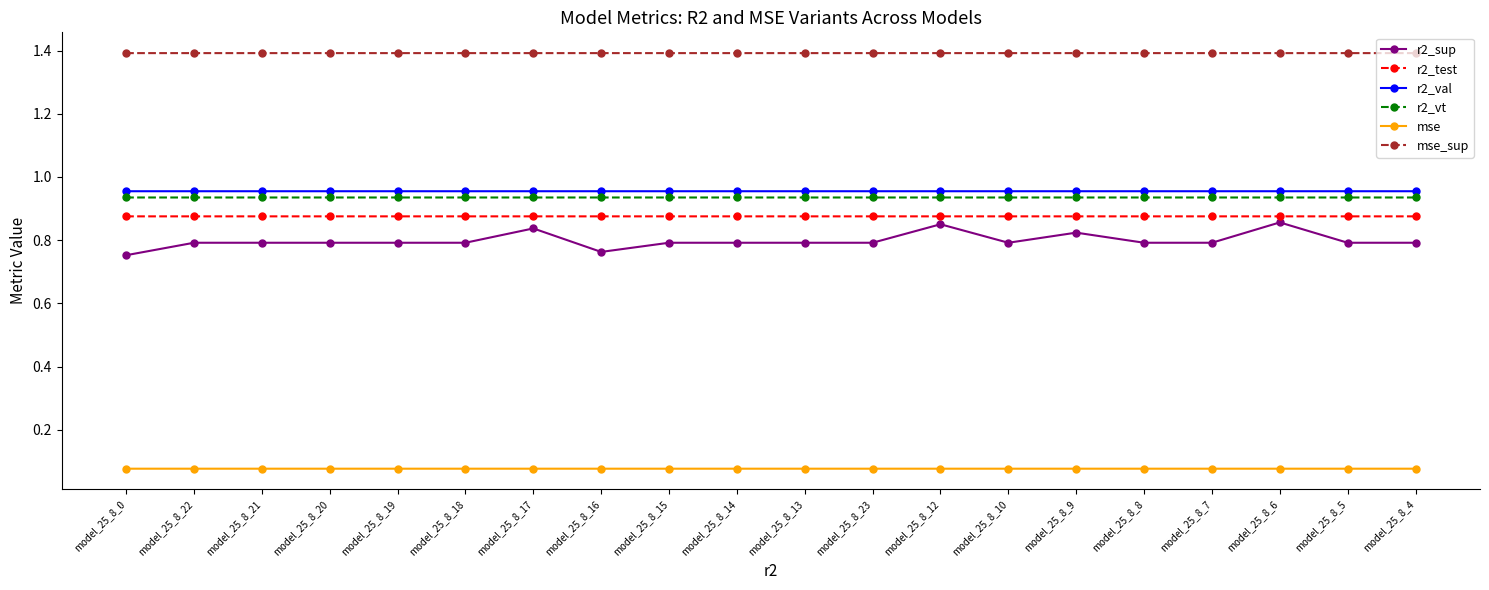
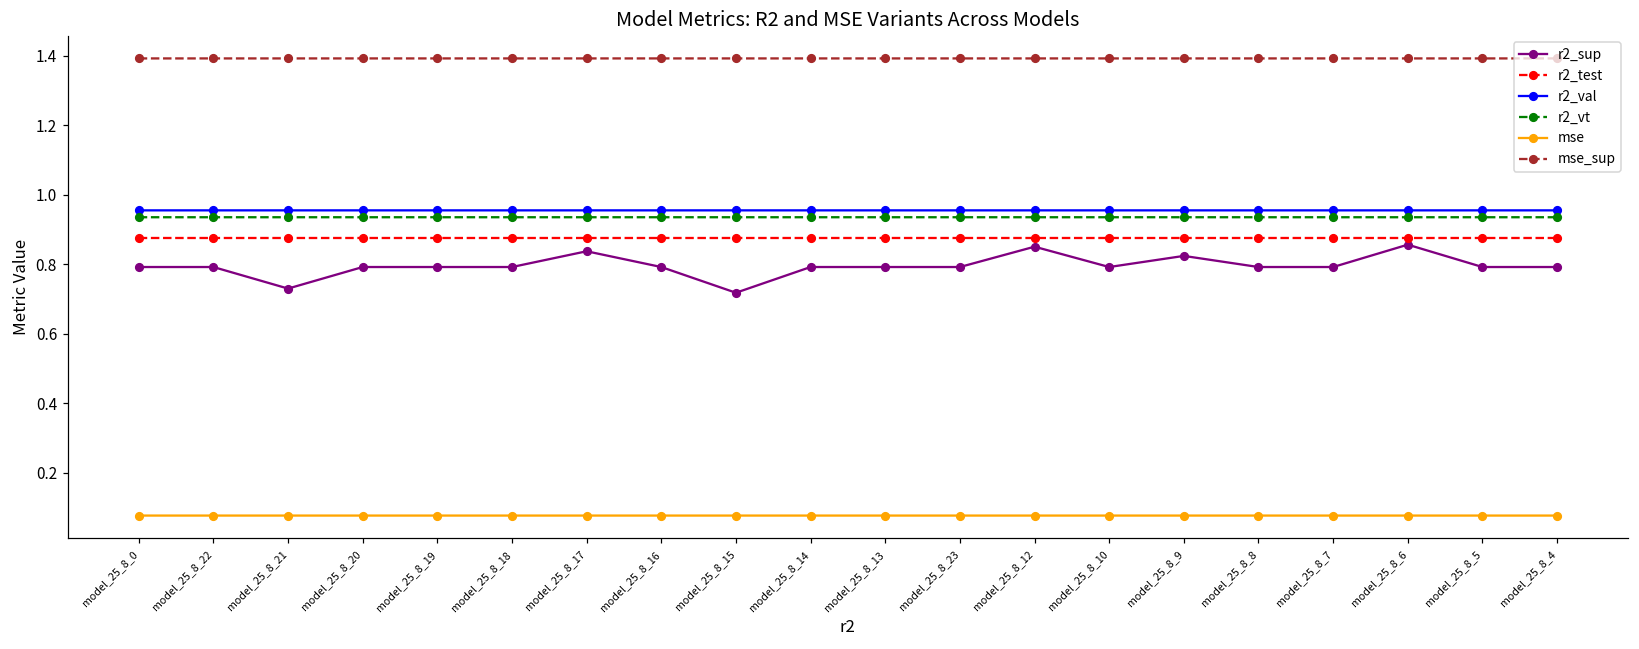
r2_sup, model_25_8_0: 0.75 -> 0.79
r2_sup, model_25_8_21: 0.79 -> 0.73
r2_sup, model_25_8_16: 0.76 -> 0.79
r2_sup, model_25_8_15: 0.79 -> 0.72
